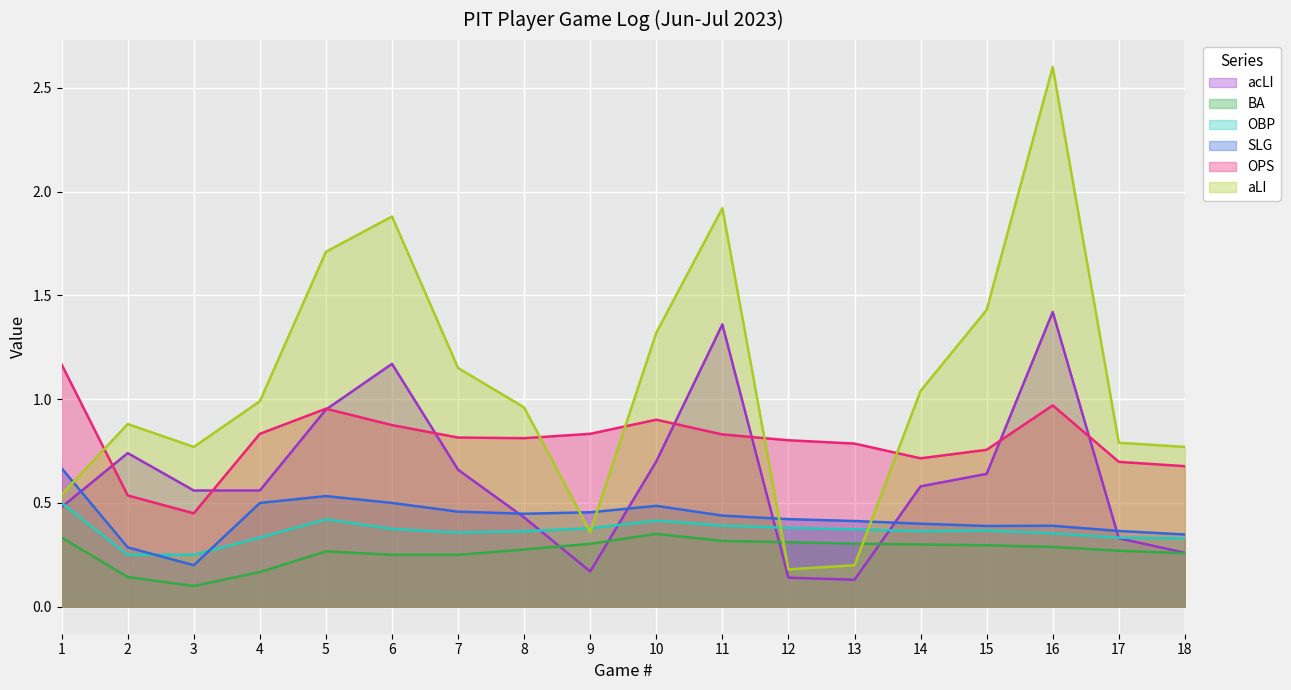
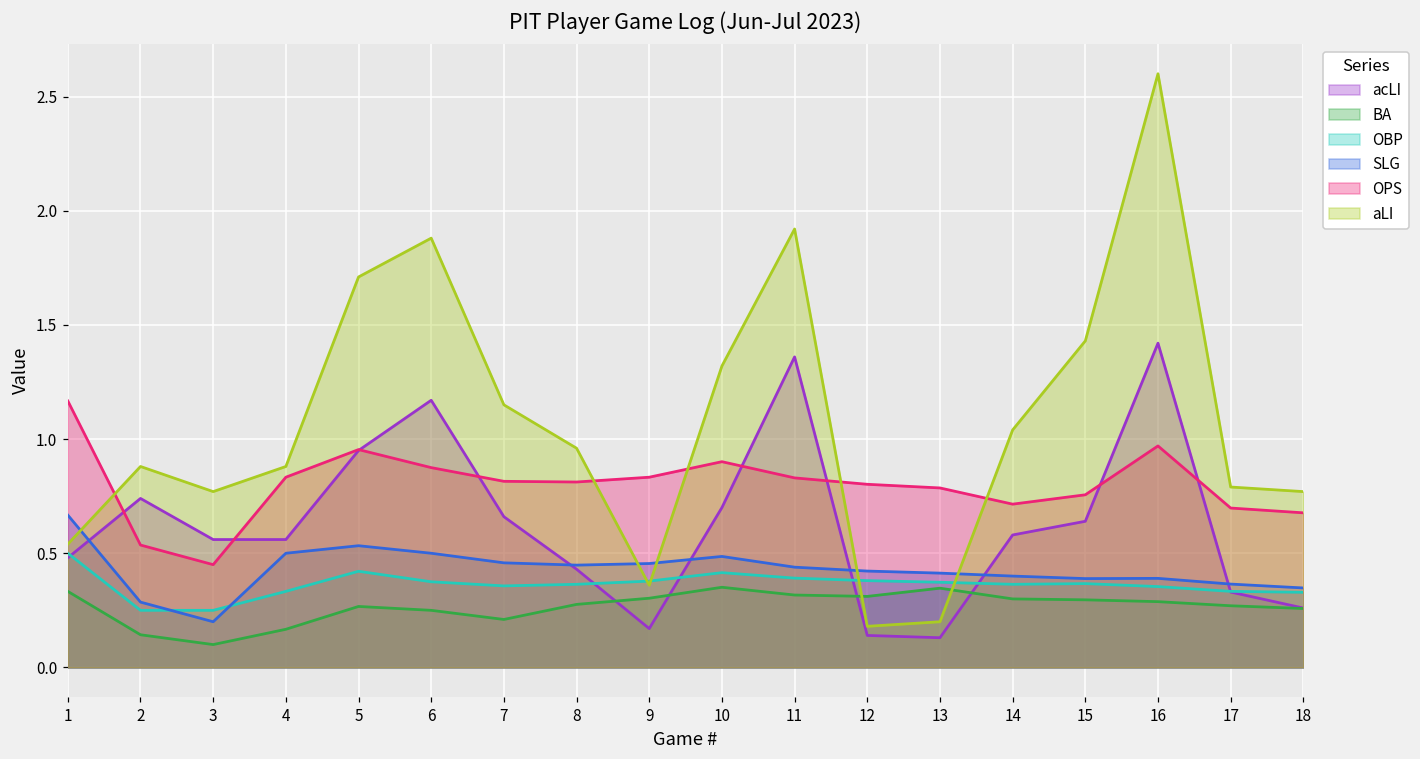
aLI, 4: 0.99 -> 0.88
BA, 7: 0.25 -> 0.21
BA, 13: 0.30 -> 0.35
